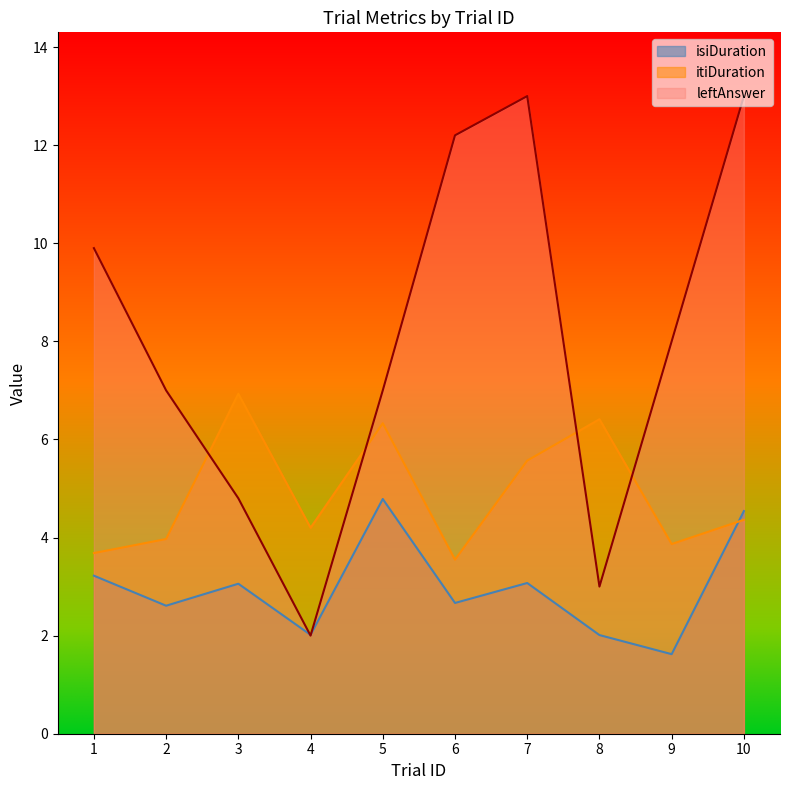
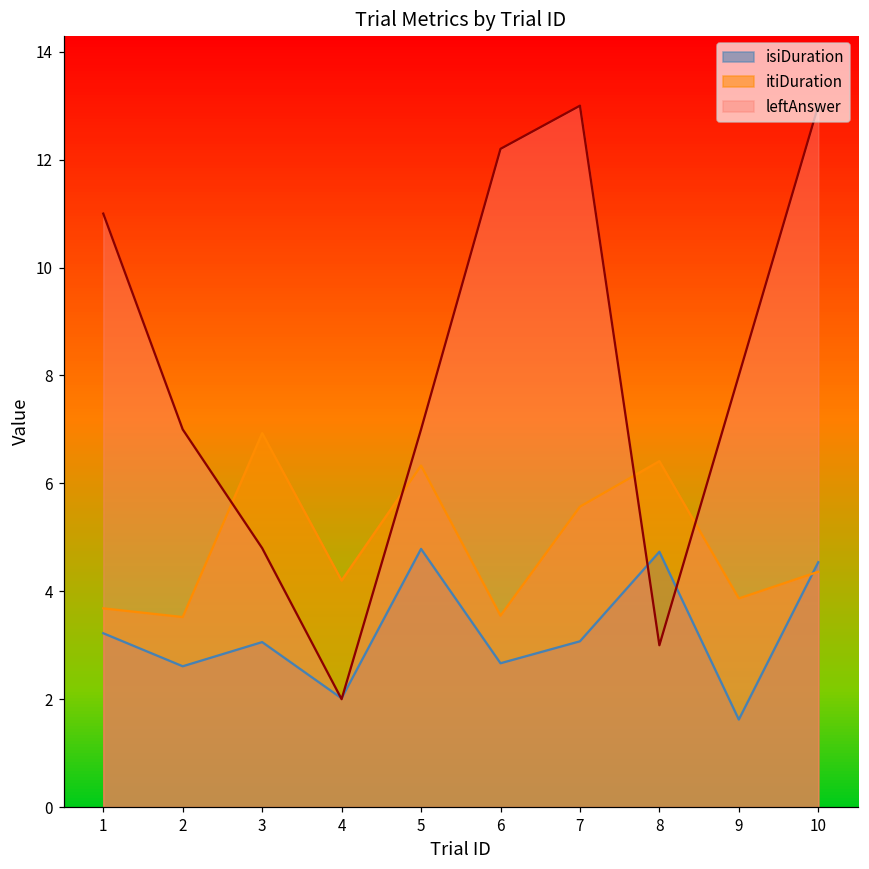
leftAnswer, 1: 9.9 -> 11.0
itiDuration, 2: 4.0 -> 3.5
isiDuration, 8: 2.0 -> 4.7
